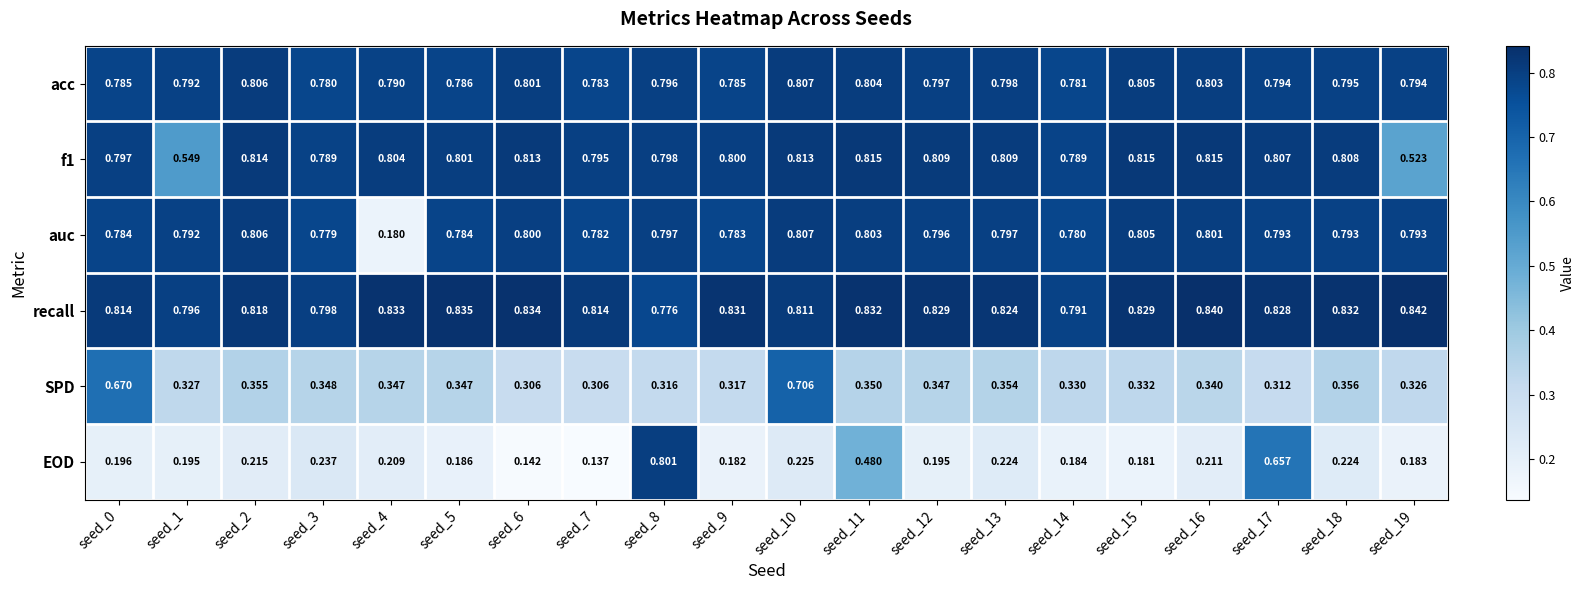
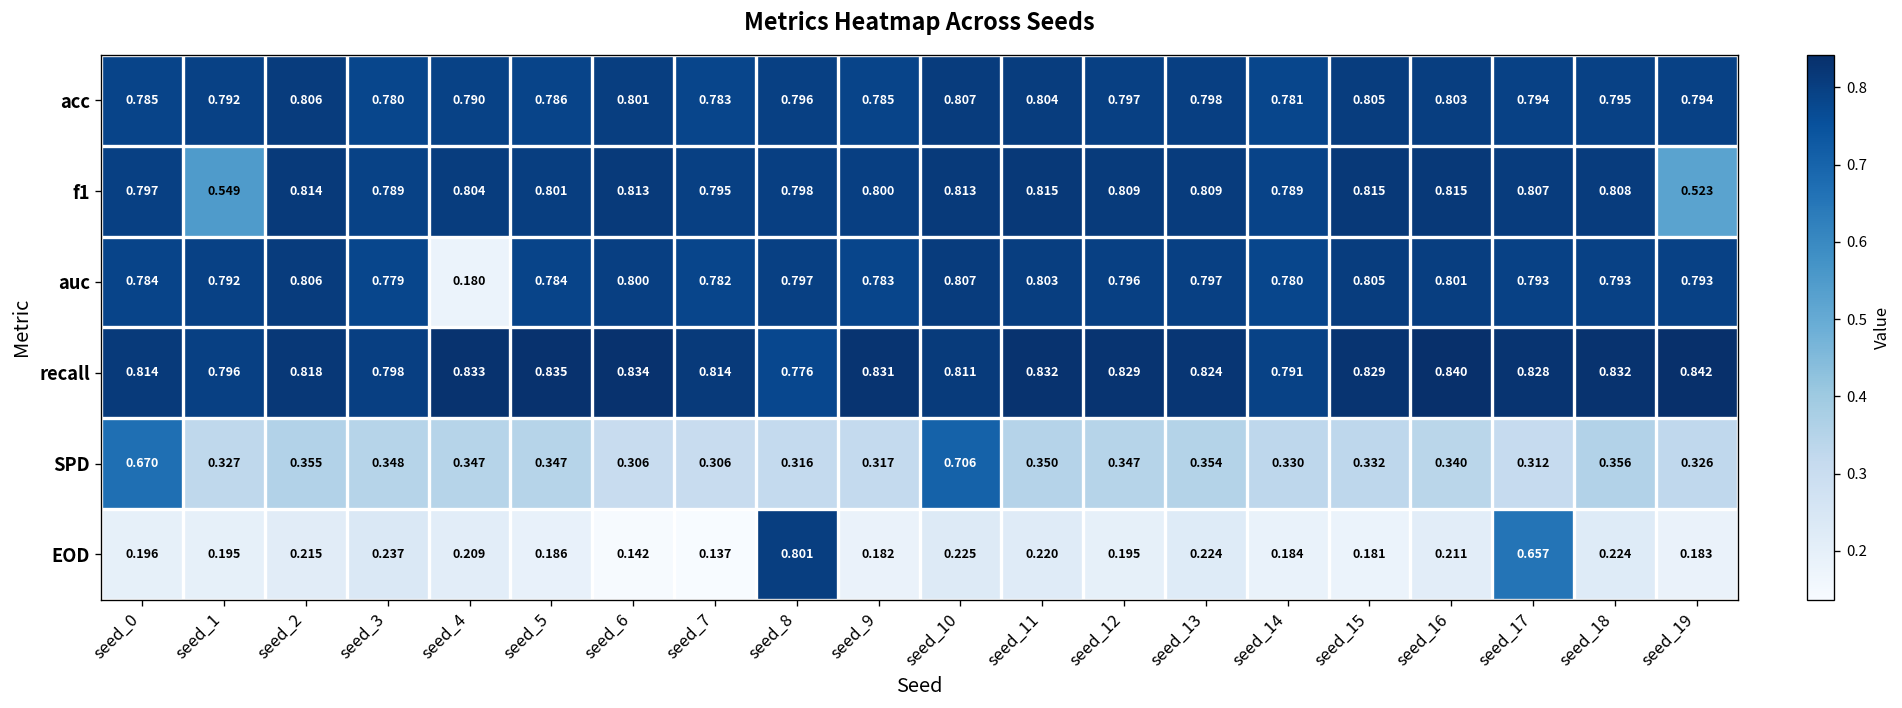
EOD, seed_11: 0.480 -> 0.220
